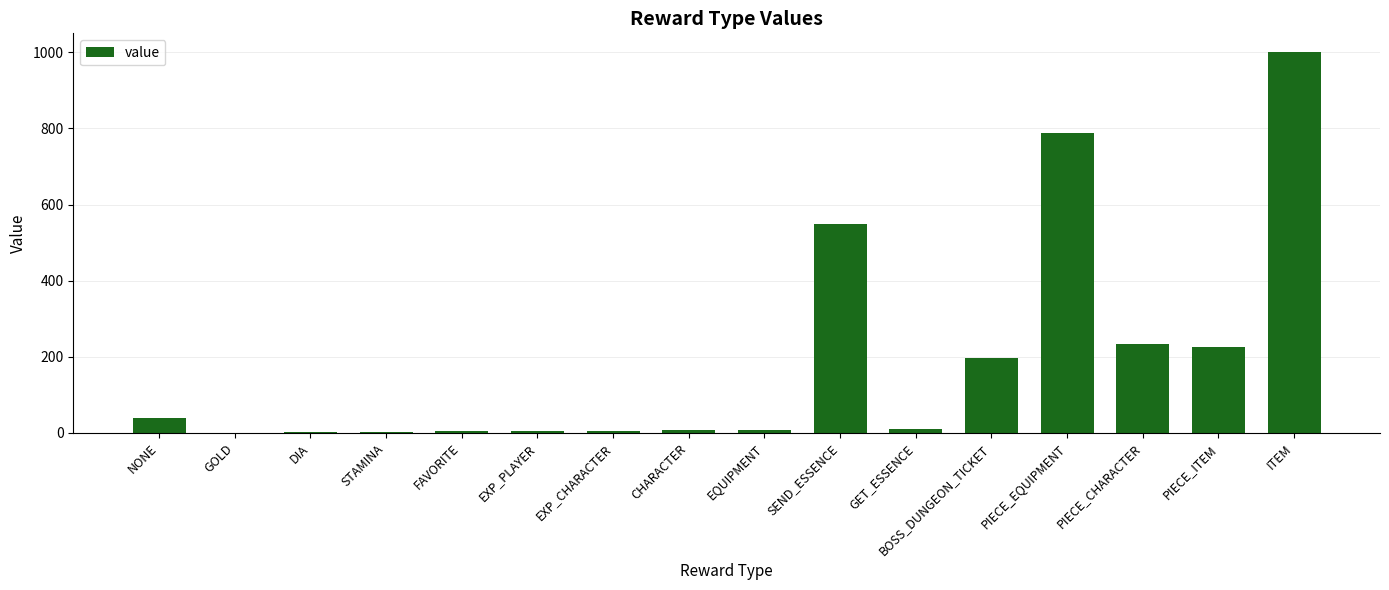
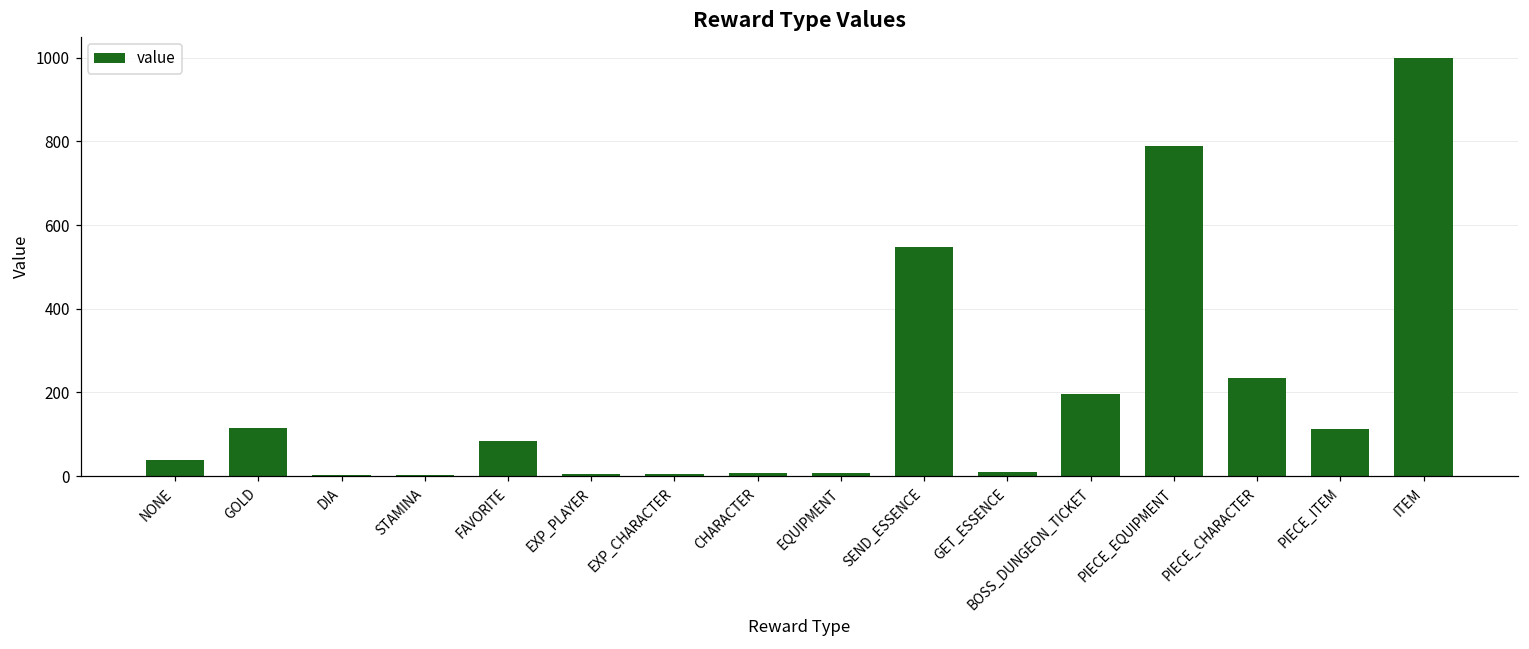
GOLD: 0 -> 110
FAVORITE: 0 -> 90
PIECE_ITEM: 230 -> 110
